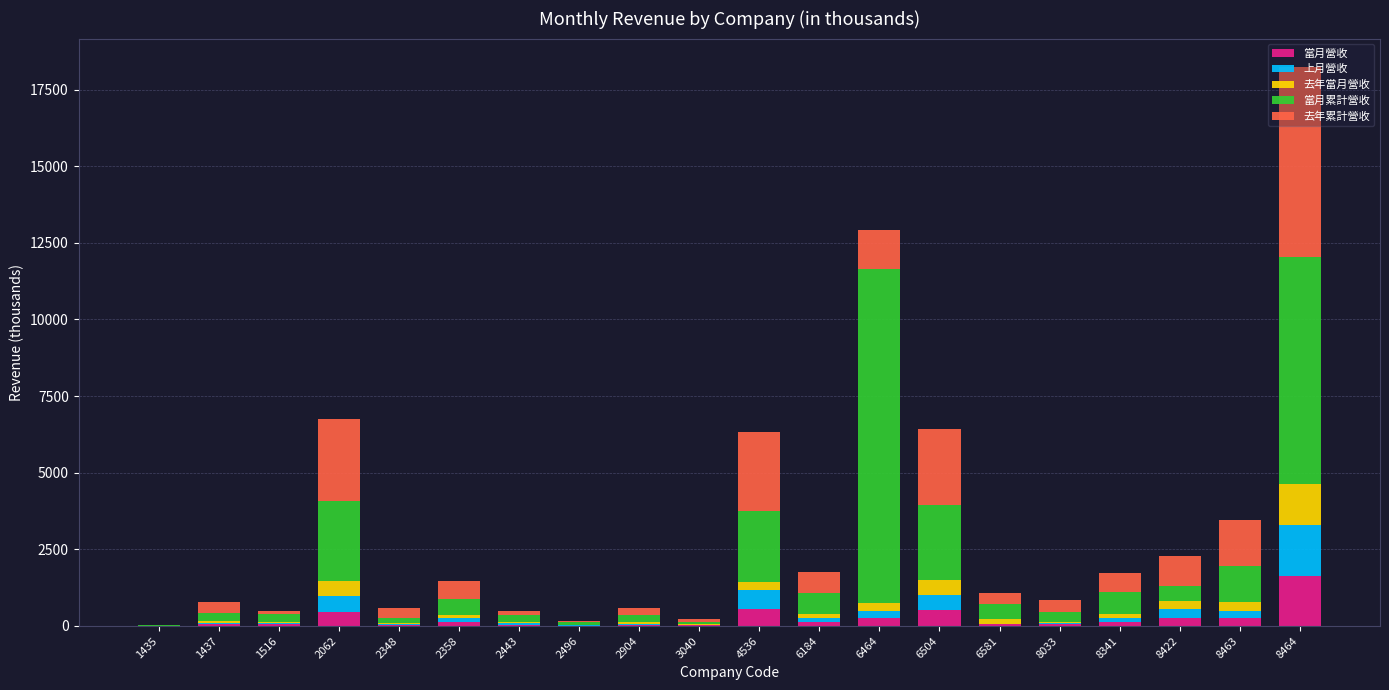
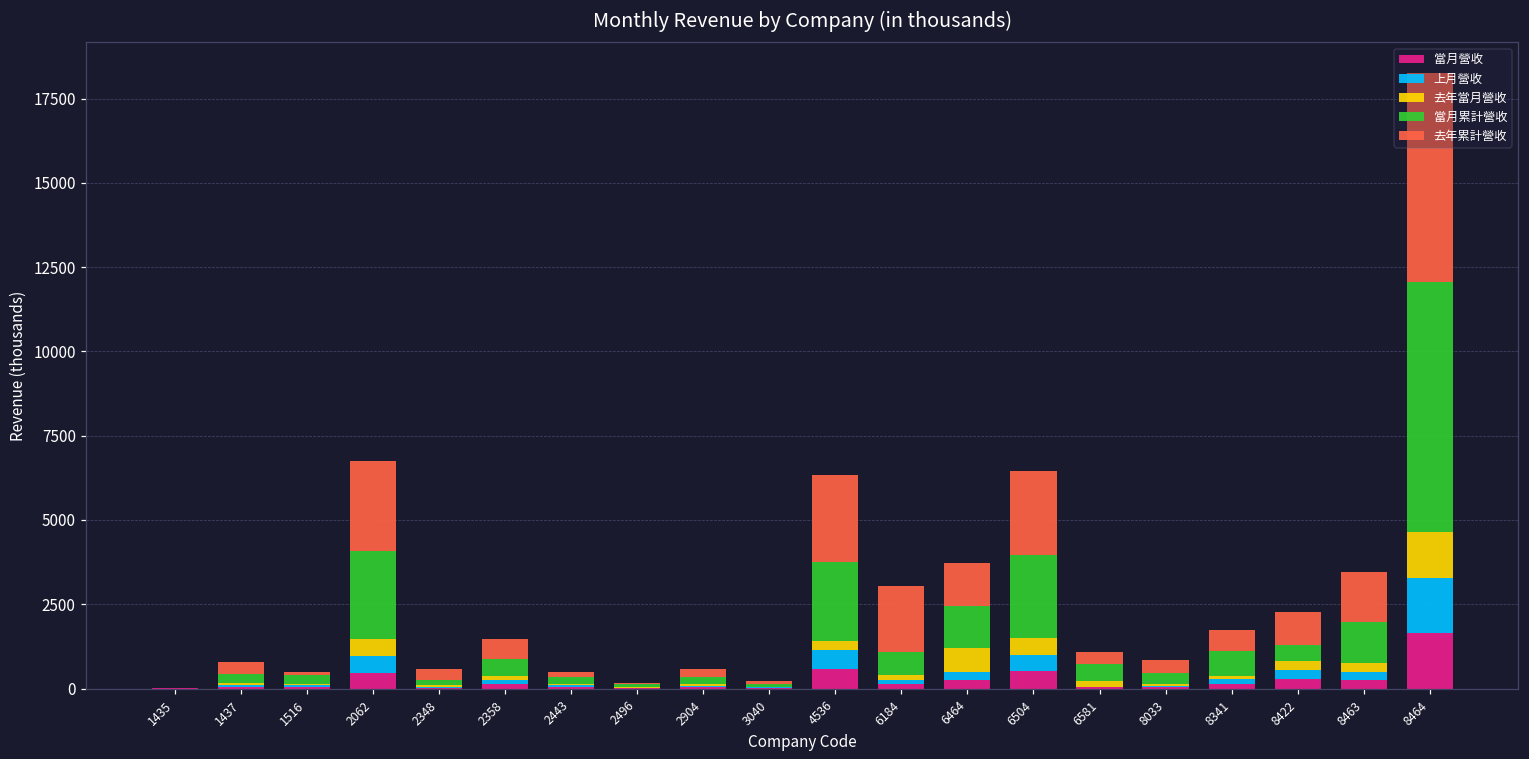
去年累計營收, 6184: 700 -> 2000
去年當月營收, 6464: 300 -> 700
當月累計營收, 6464: 10900 -> 1200
